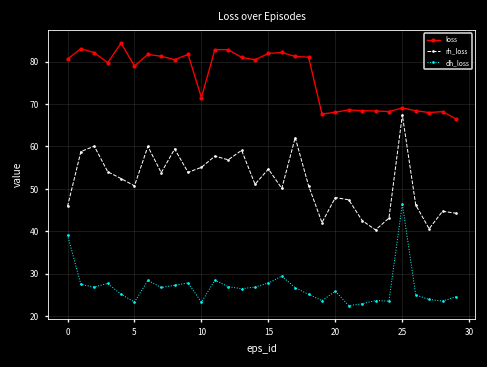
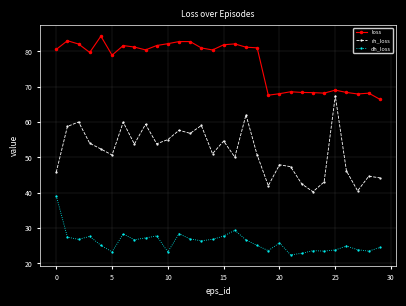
loss, 10: 71 -> 82
dh_loss, 25: 46 -> 24
